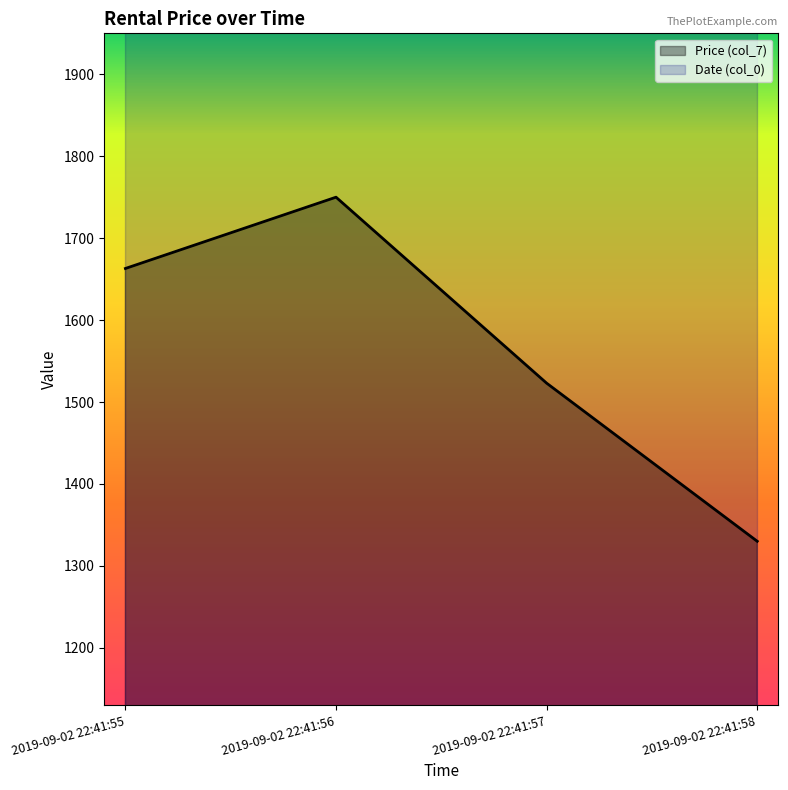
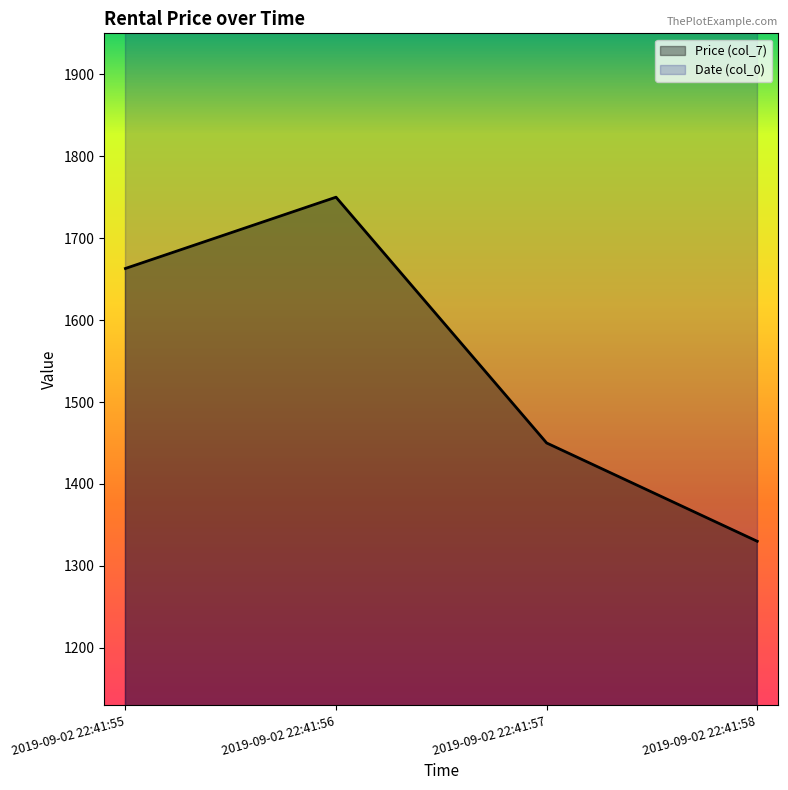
Price (col_7), 2019-09-02 22:41:57: 1520 -> 1450
